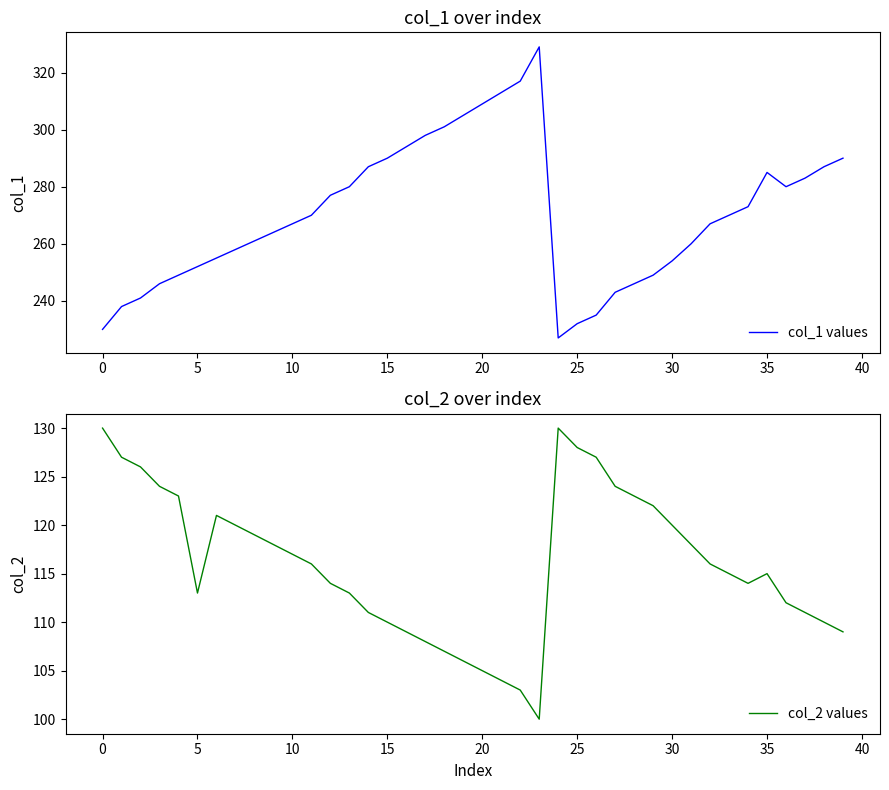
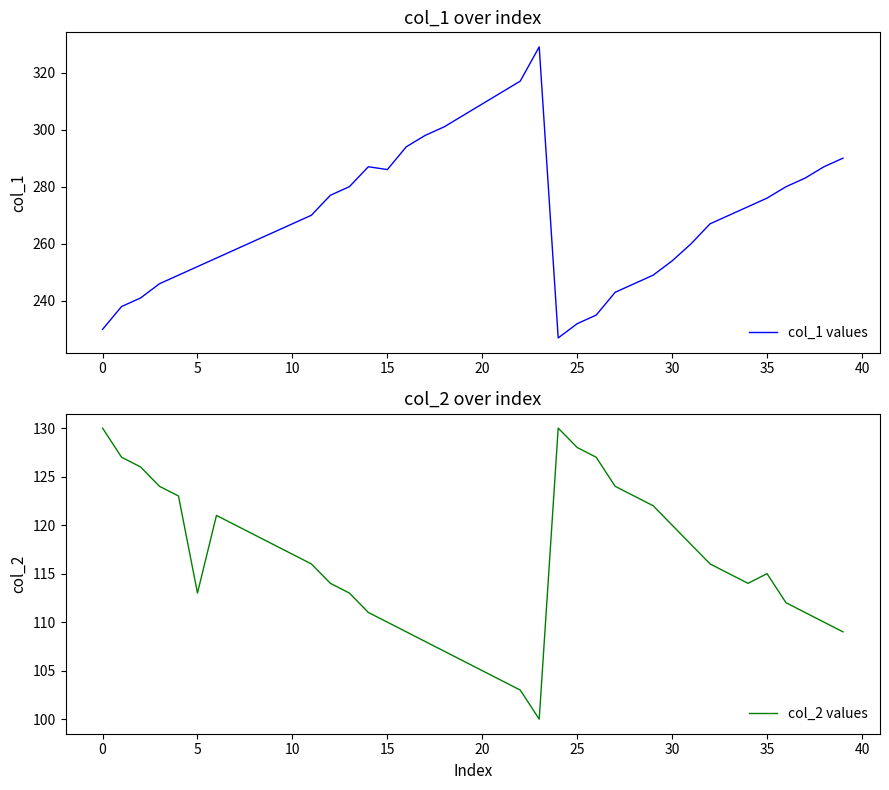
col_1 over index, 15: 290 -> 286
col_1 over index, 35: 285 -> 276
